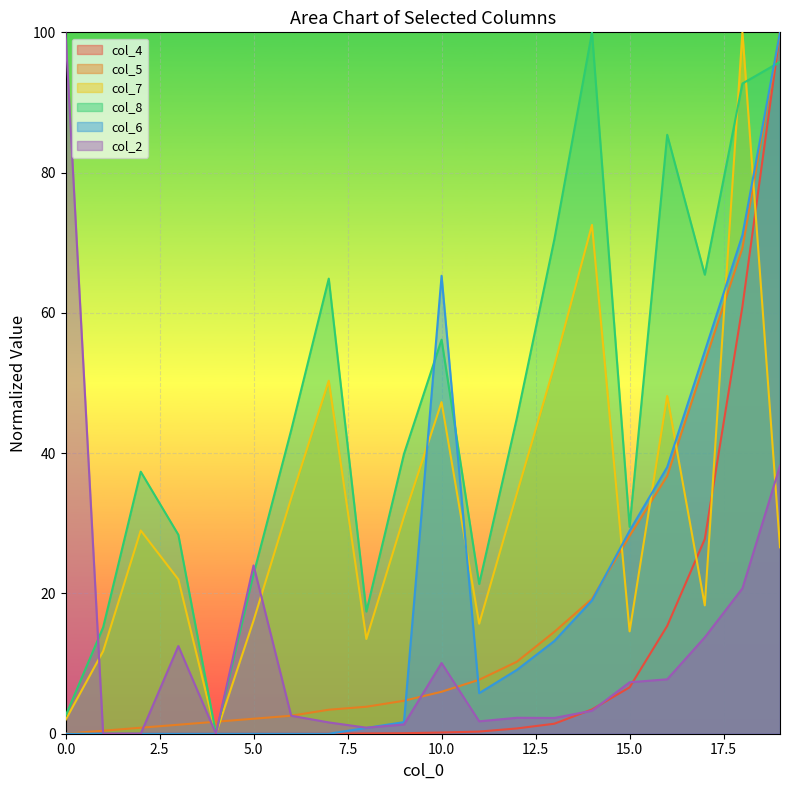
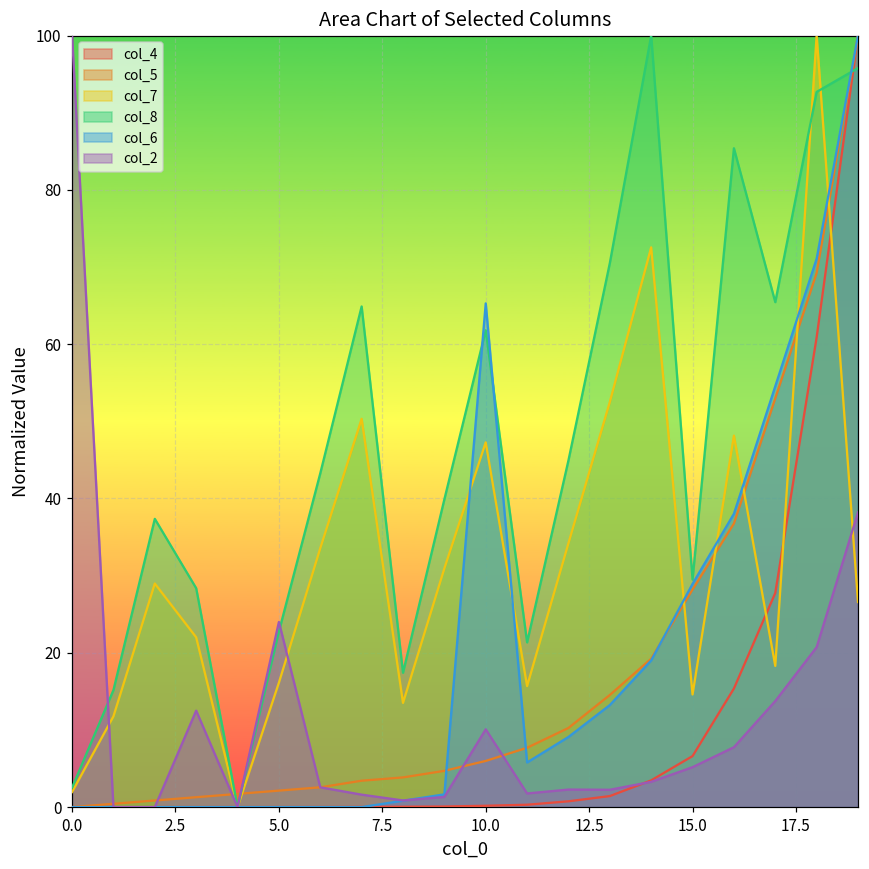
col_8, 10.0: 56 -> 62
col_2, 15.0: 7 -> 5
